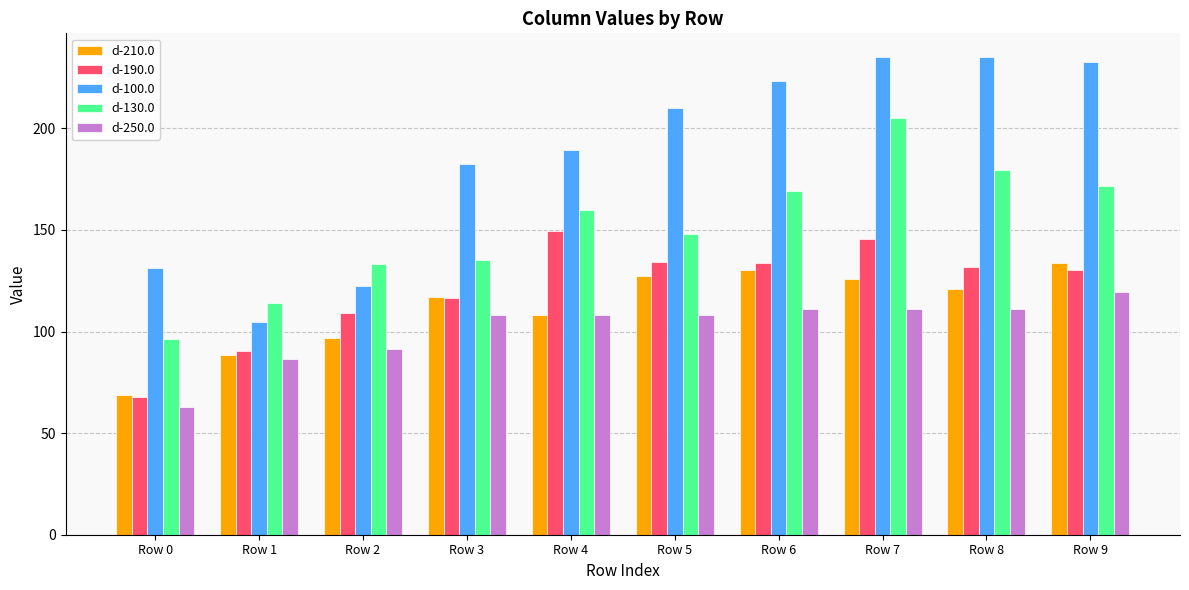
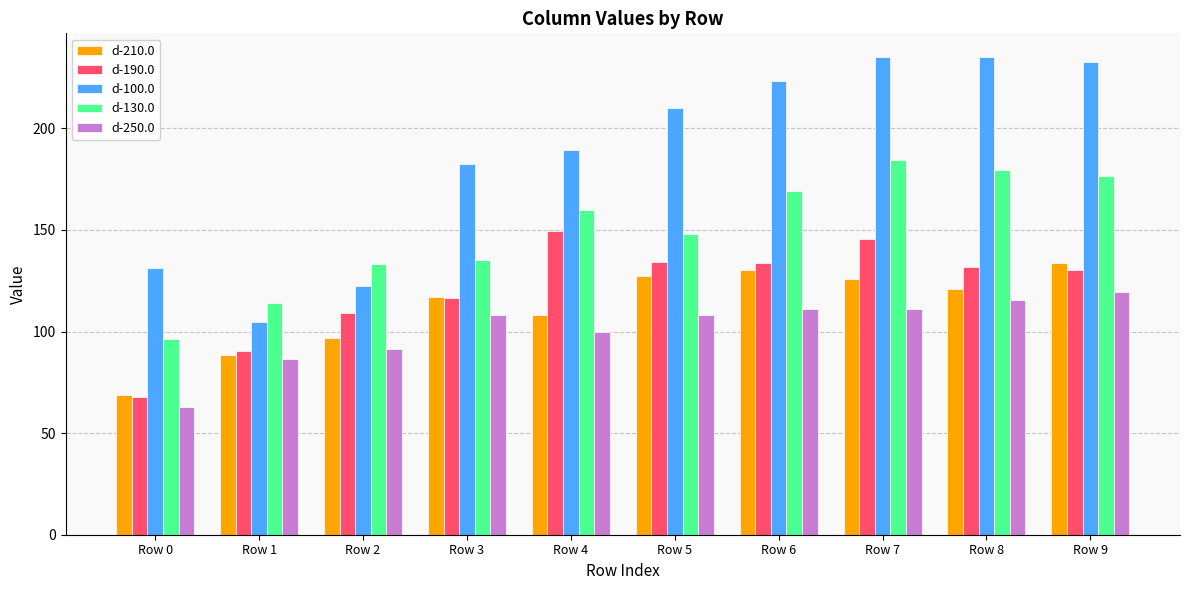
d-250.0, Row 4: 108 -> 100
d-130.0, Row 7: 205 -> 184
d-250.0, Row 8: 111 -> 115
d-130.0, Row 9: 171 -> 176
